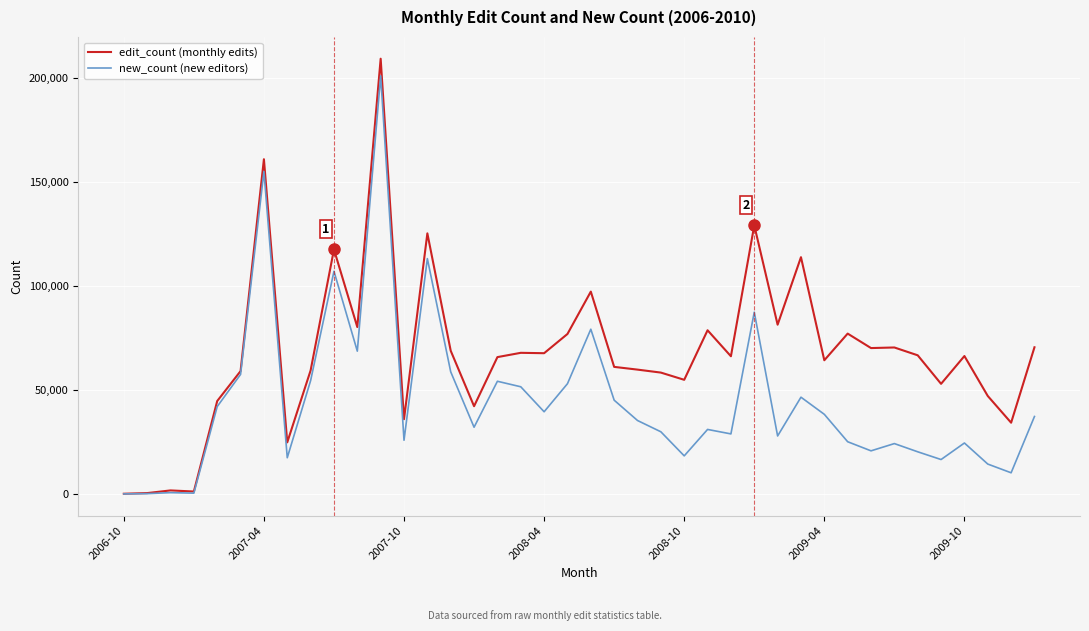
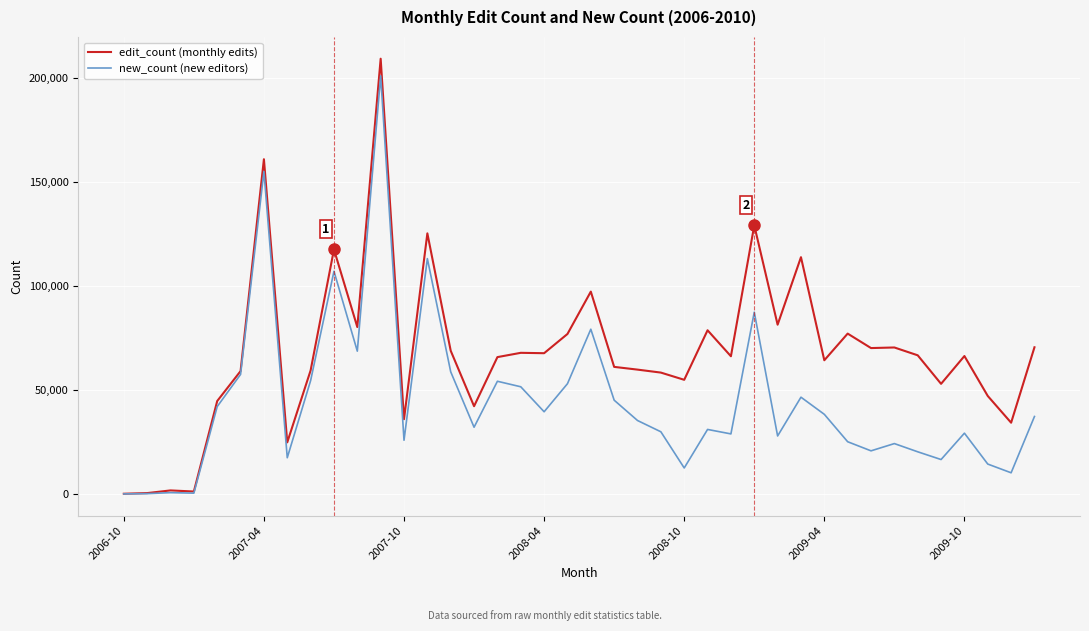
new_count (new editors), 2008-10: 18,000 -> 12,000
new_count (new editors), 2009-10: 24,000 -> 29,000
